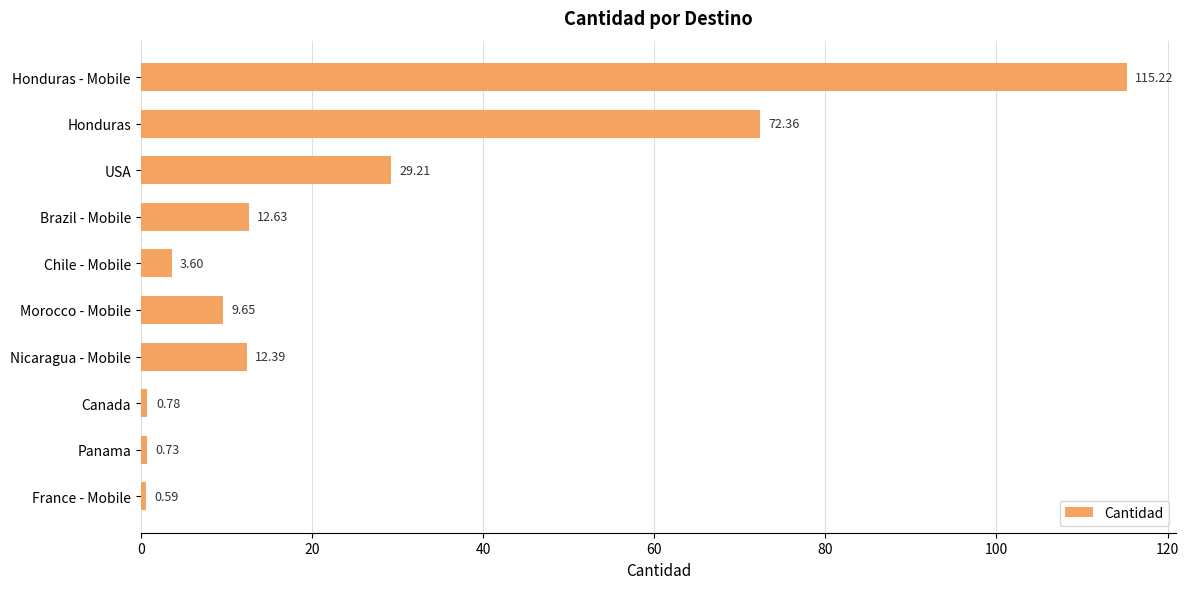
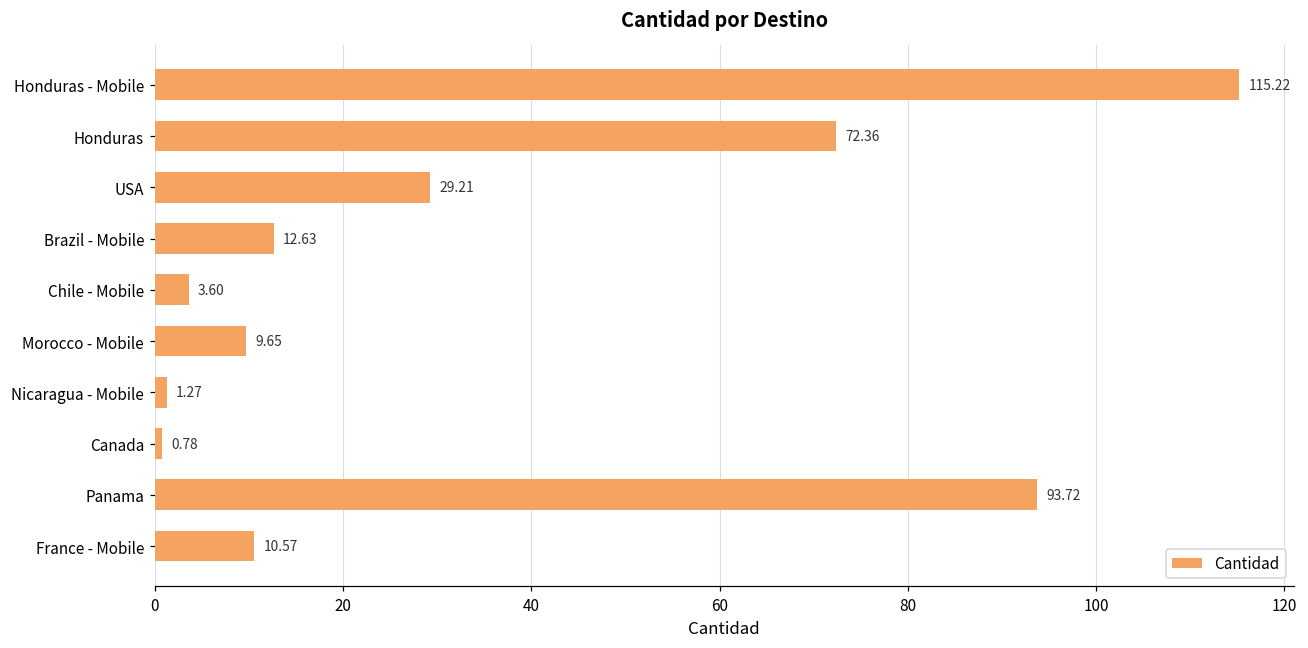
Nicaragua - Mobile: 12.39 -> 1.27
Panama: 0.73 -> 93.72
France - Mobile: 0.59 -> 10.57
